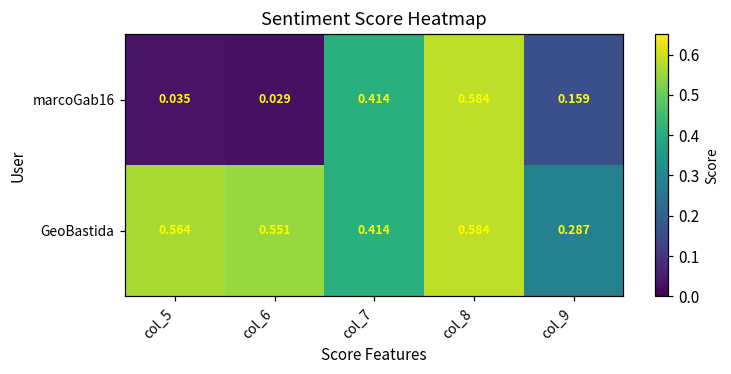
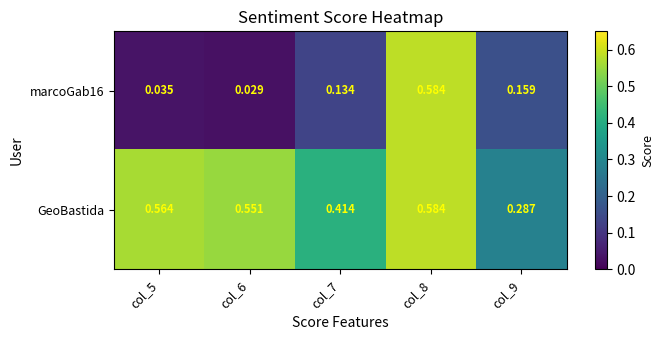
marcoGab16, col_7: 0.414 -> 0.134
